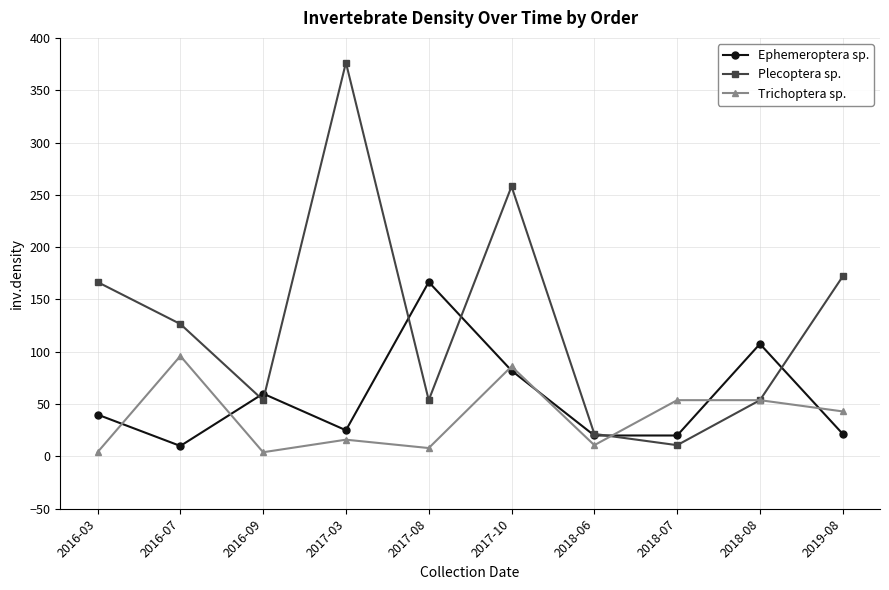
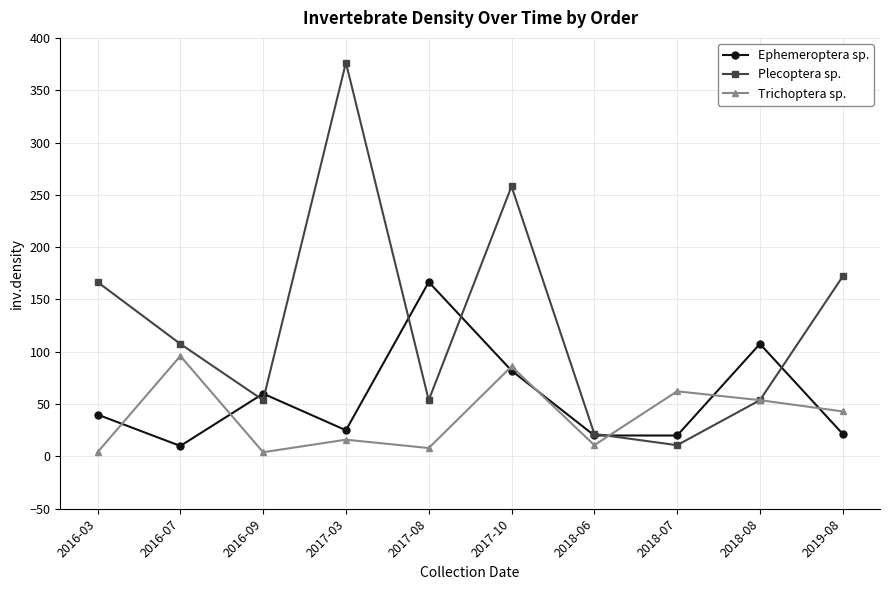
Plecoptera sp., 2016-07: 127 -> 108
Trichoptera sp., 2018-07: 54 -> 62
